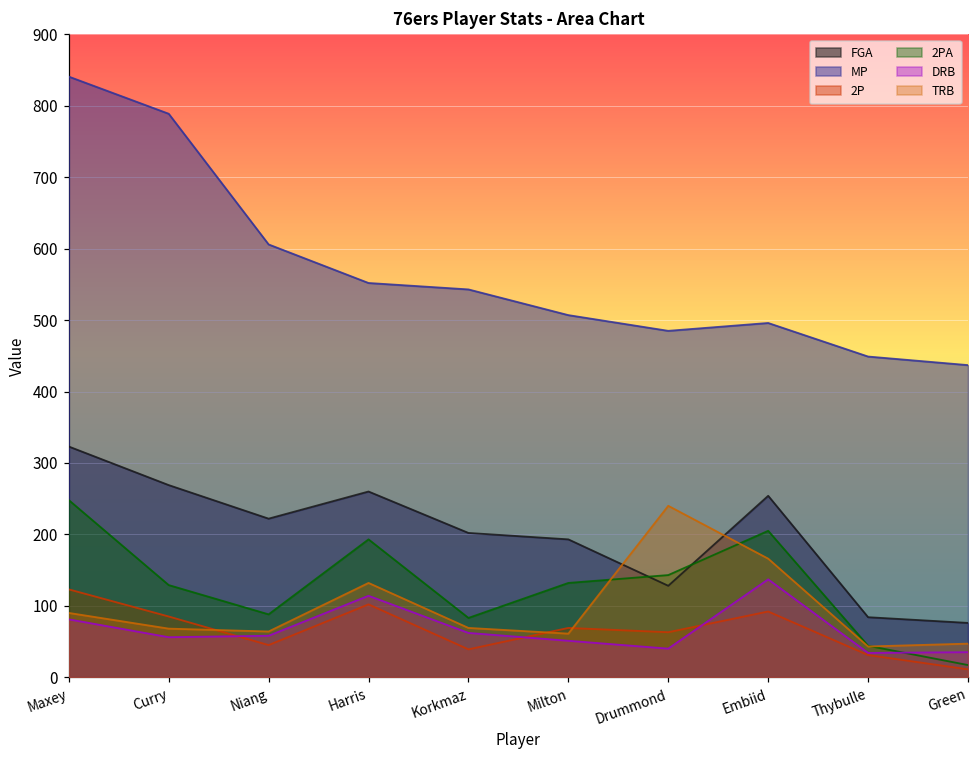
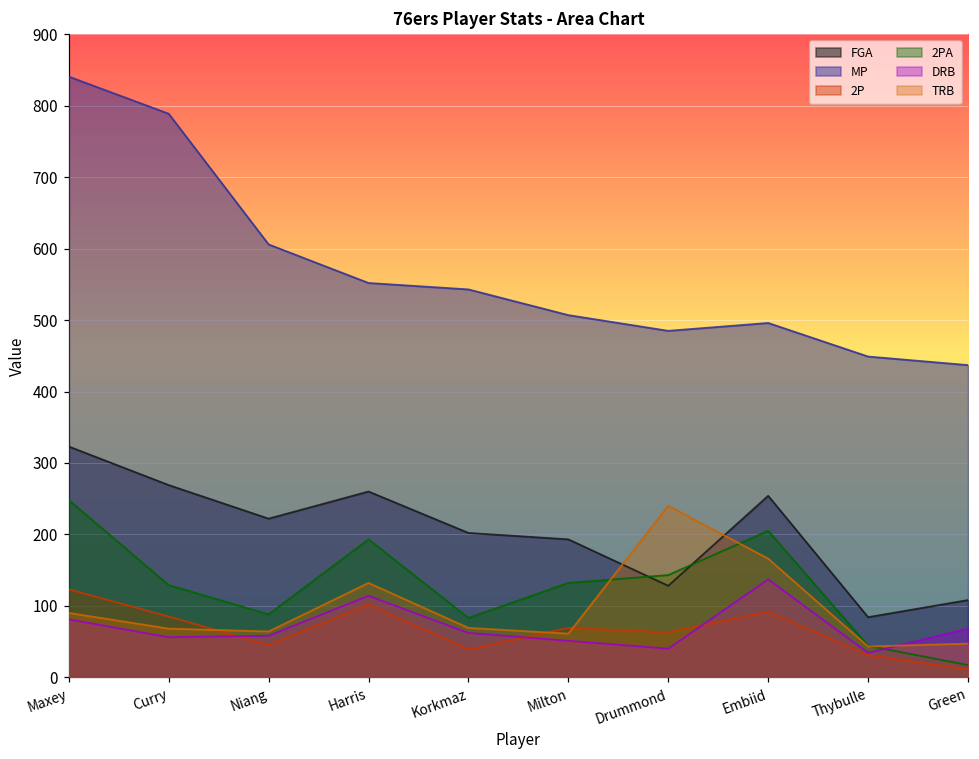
FGA, Green: 80 -> 110
DRB, Green: 40 -> 70
